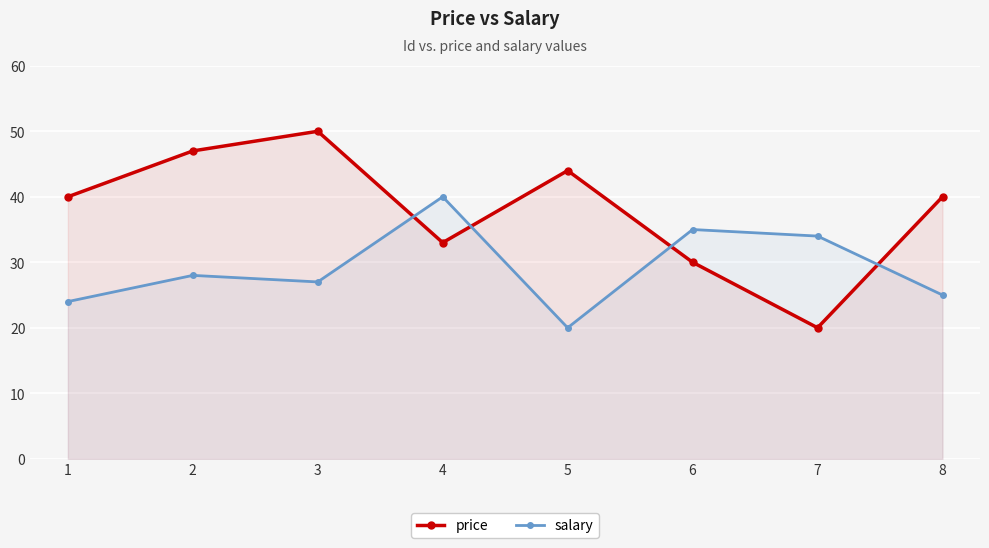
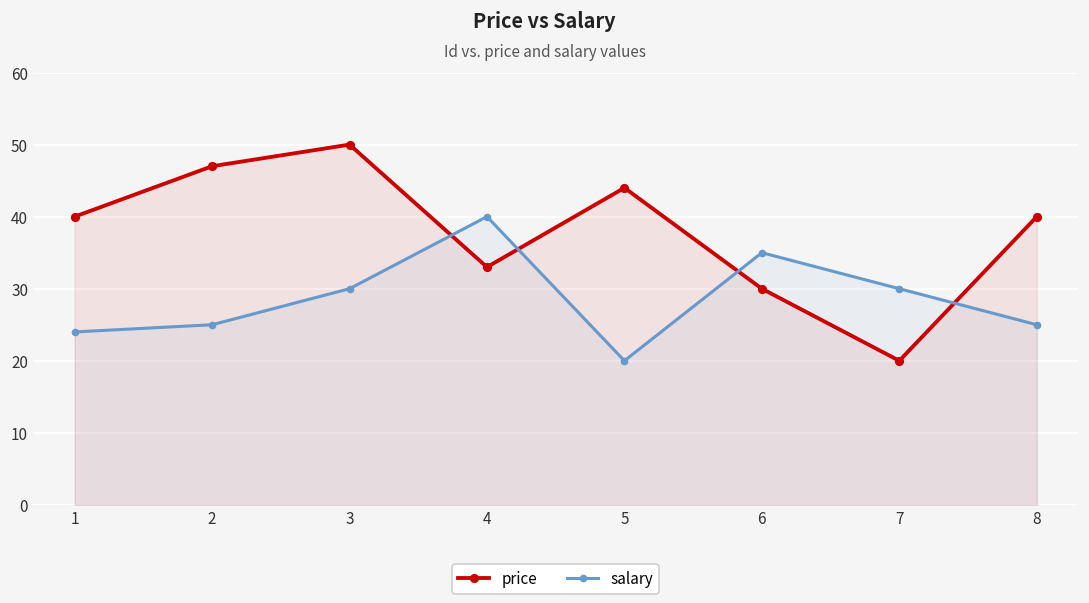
salary, 2: 28 -> 25
salary, 3: 27 -> 30
salary, 7: 34 -> 30
